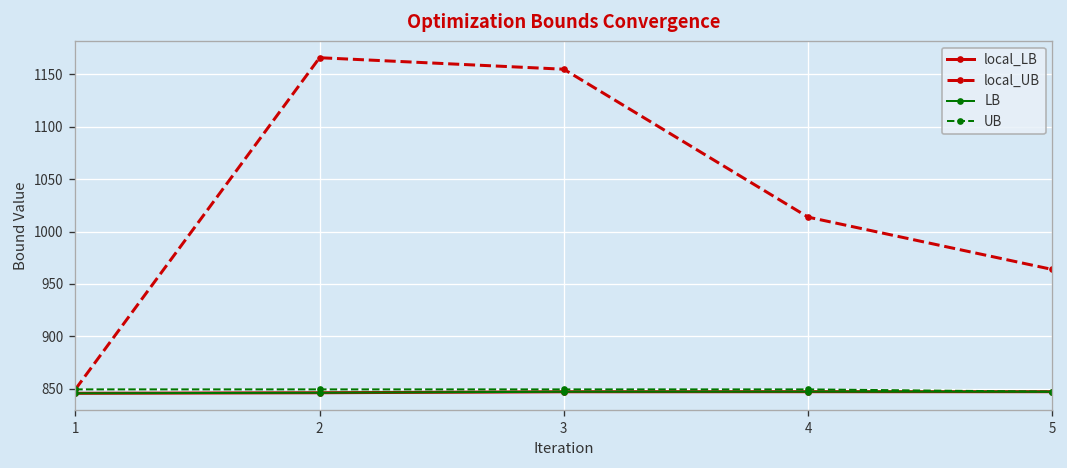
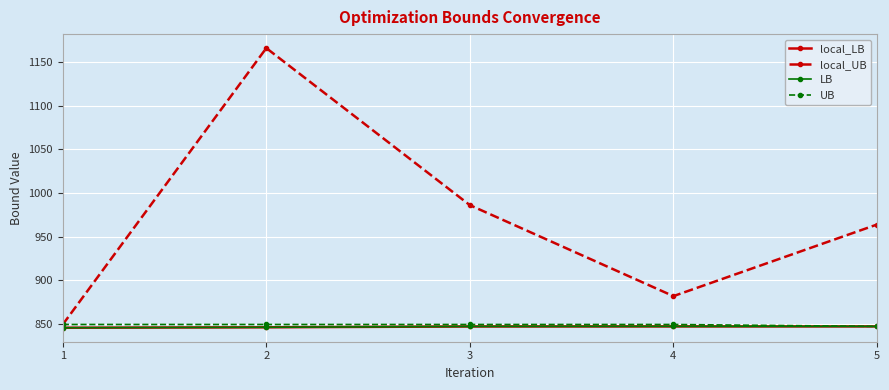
local_UB, 3: 1150 -> 990
local_UB, 4: 1010 -> 880
